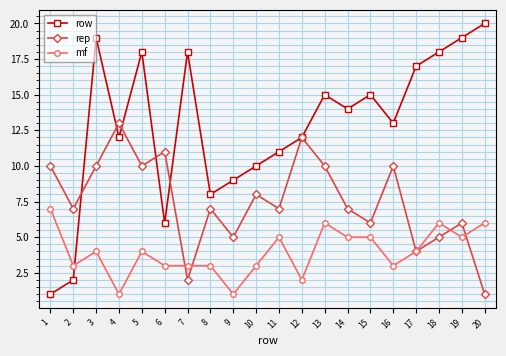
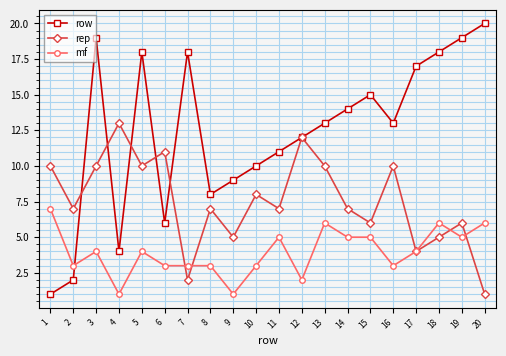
row, 4: 12 -> 4
row, 13: 15 -> 13
